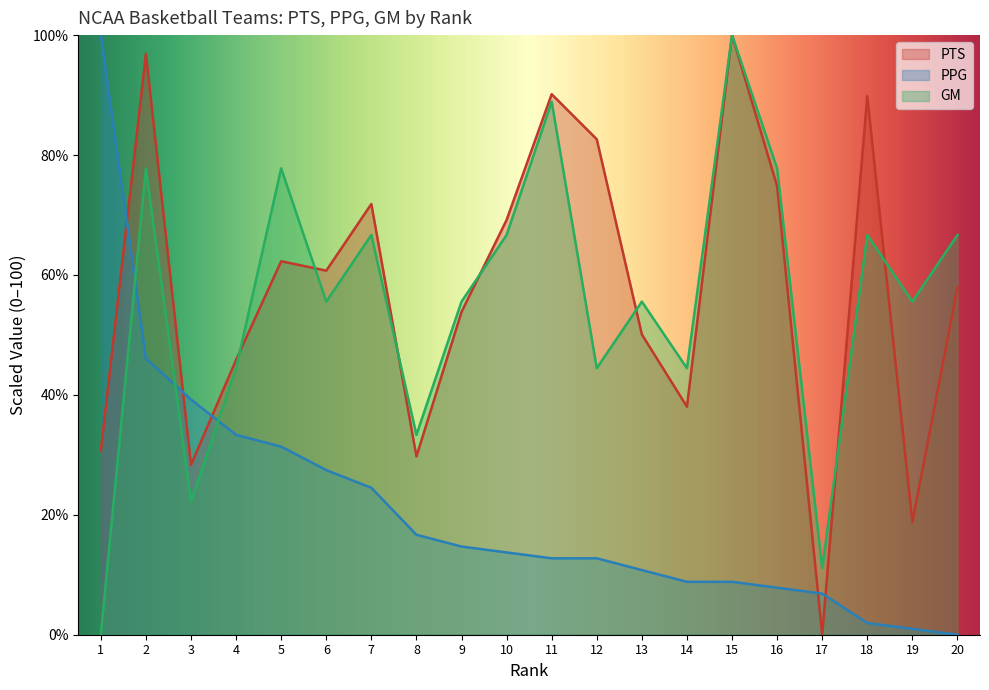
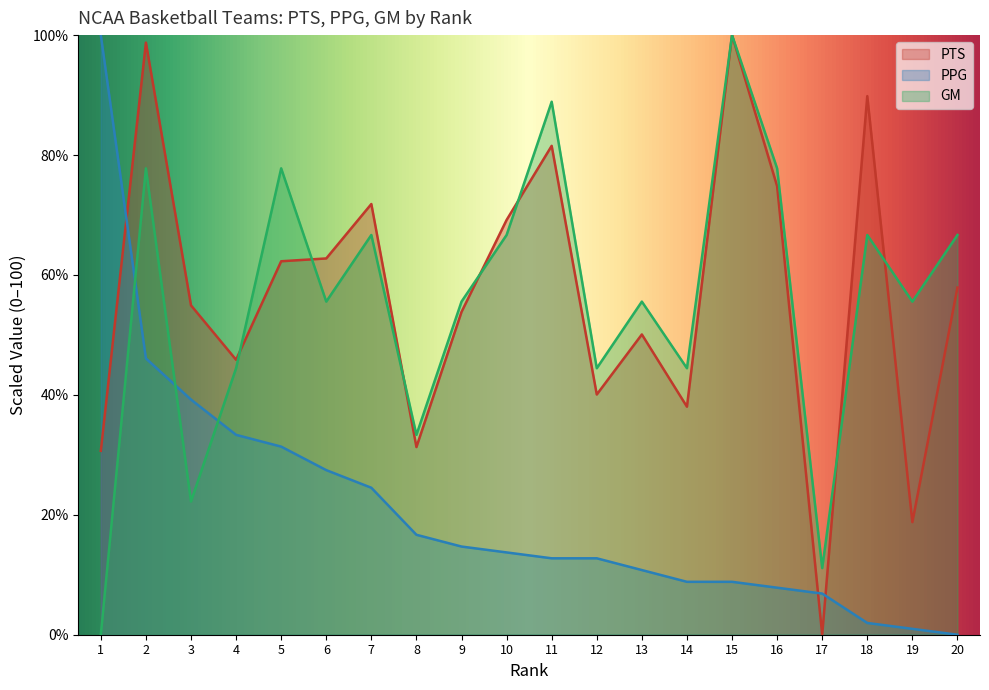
PTS, 2: 97% -> 99%
PTS, 3: 28% -> 55%
PTS, 6: 61% -> 63%
PTS, 8: 30% -> 31%
PTS, 11: 90% -> 82%
PTS, 12: 83% -> 40%
